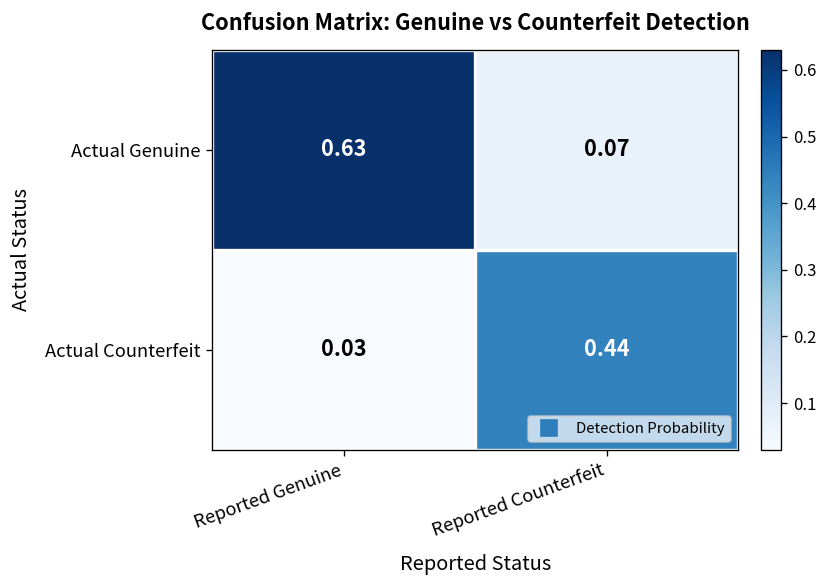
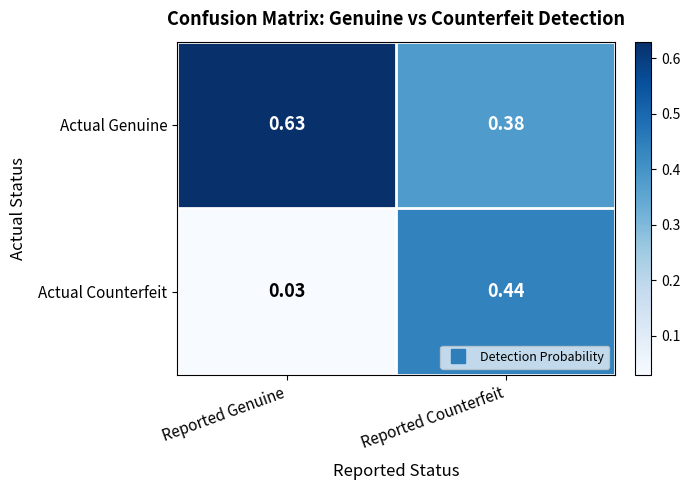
Actual Genuine, Reported Counterfeit: 0.07 -> 0.38
